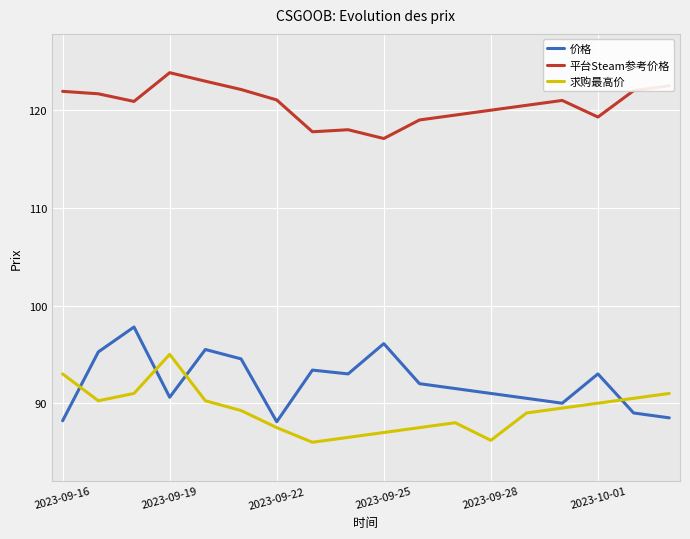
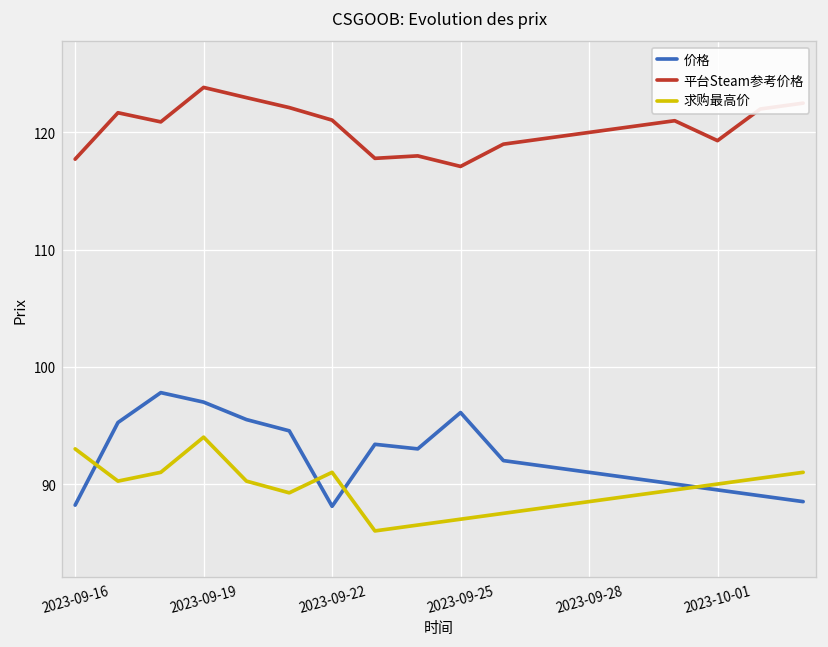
平台Steam参考价格, 2023-09-16: 122 -> 118
价格, 2023-09-19: 91 -> 97
求购最高价, 2023-09-19: 95 -> 94
求购最高价, 2023-09-22: 88 -> 91
求购最高价, 2023-09-28: 86 -> 89
价格, 2023-10-01: 93 -> 90
